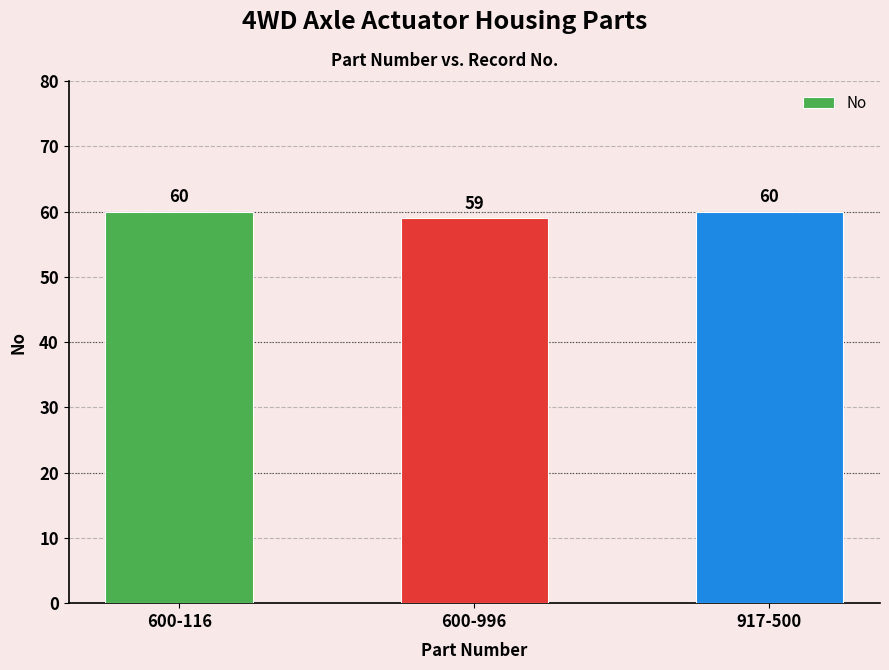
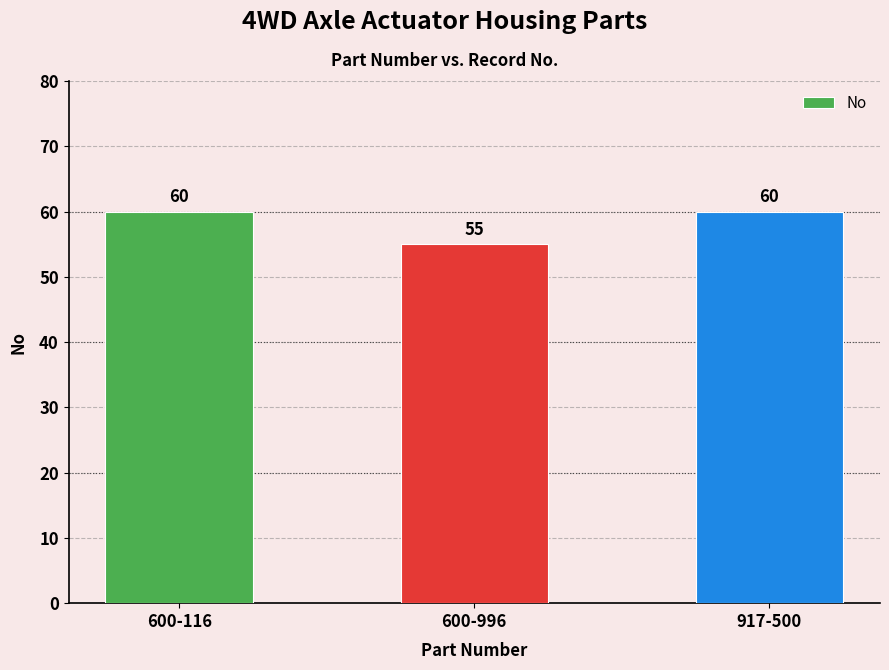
600-996: 59 -> 55
